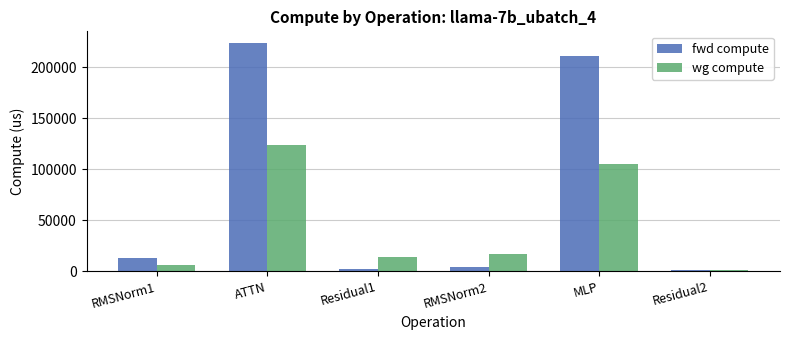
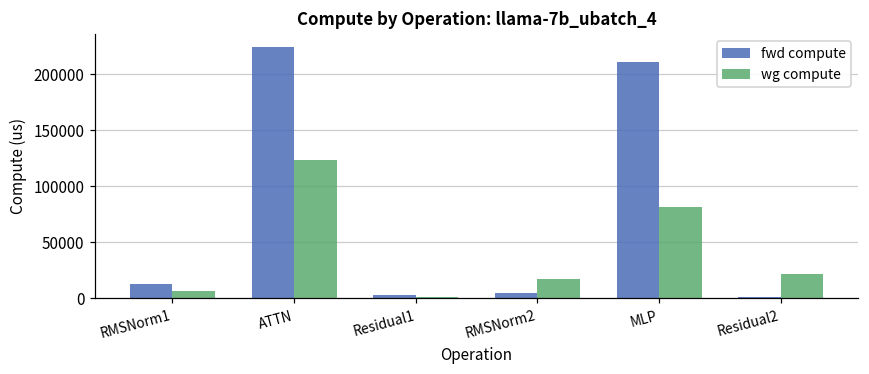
wg compute, Residual1: 14000 -> 1000
wg compute, MLP: 105000 -> 81000
wg compute, Residual2: 1000 -> 22000
